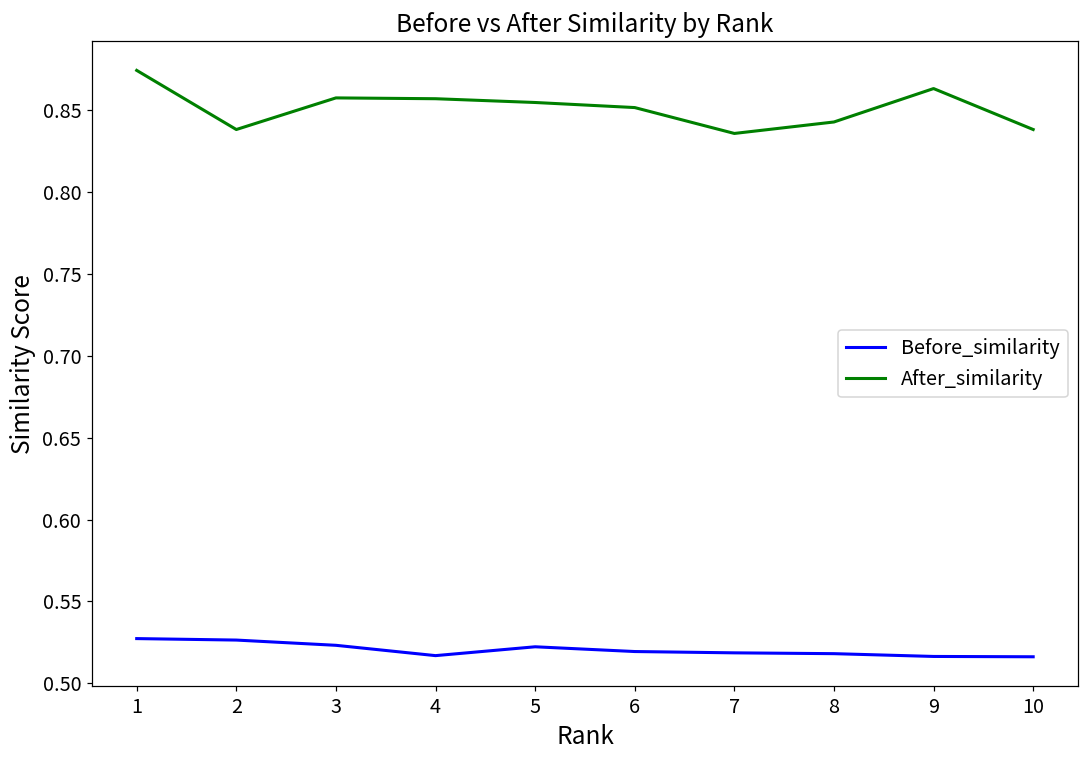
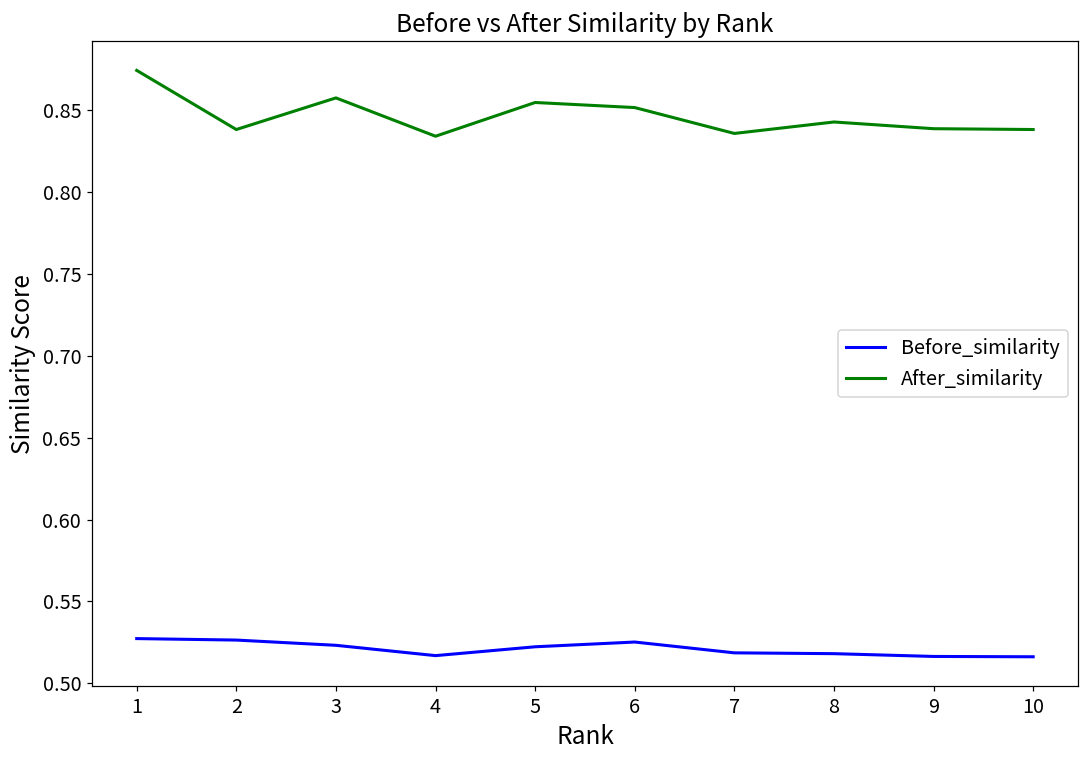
After_similarity, 4: 0.857 -> 0.834
Before_similarity, 6: 0.519 -> 0.525
After_similarity, 9: 0.863 -> 0.839
